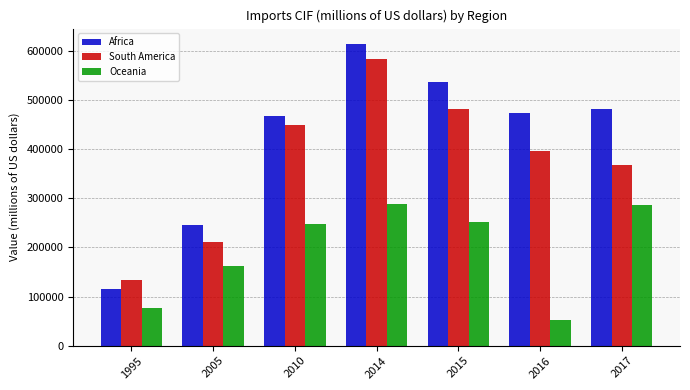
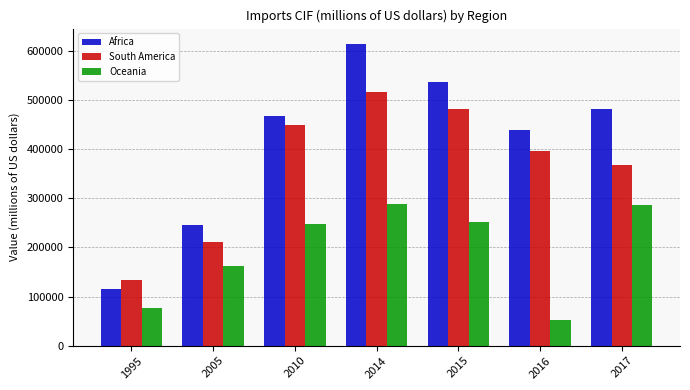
South America, 2014: 580000 -> 520000
Africa, 2016: 470000 -> 440000
